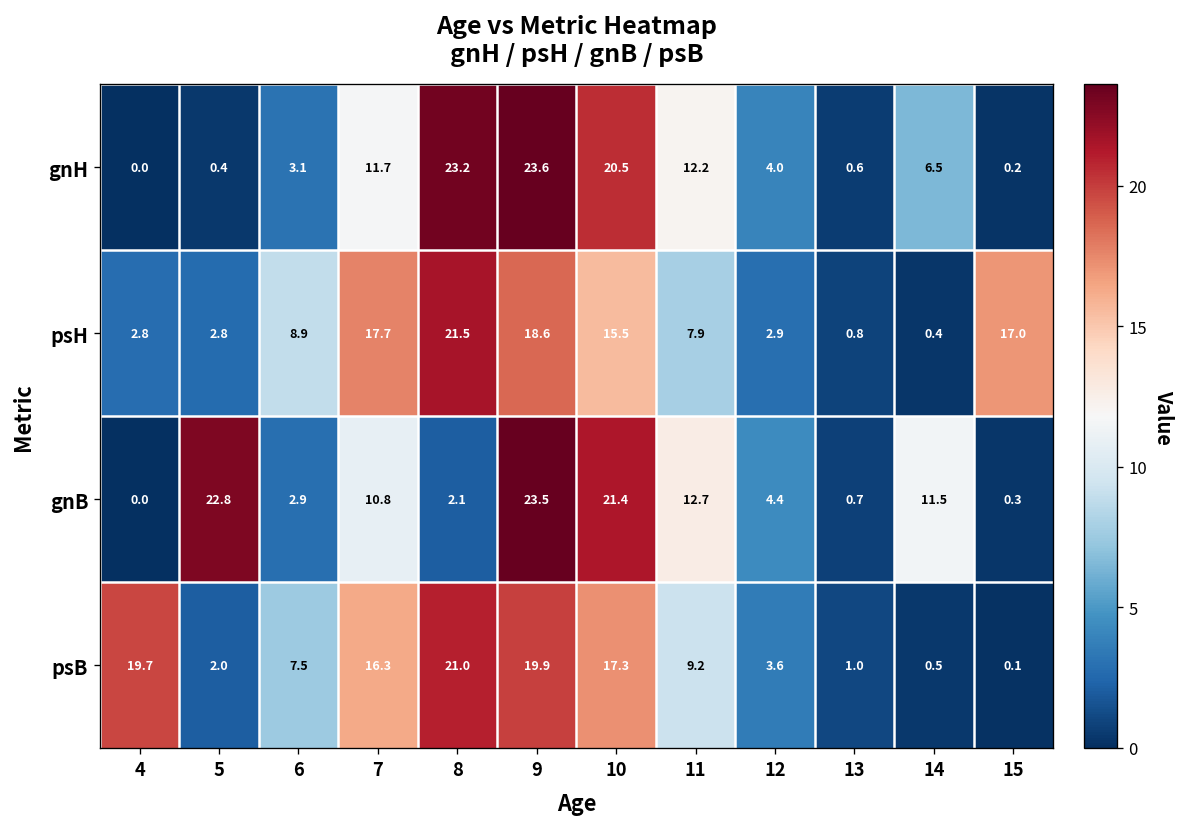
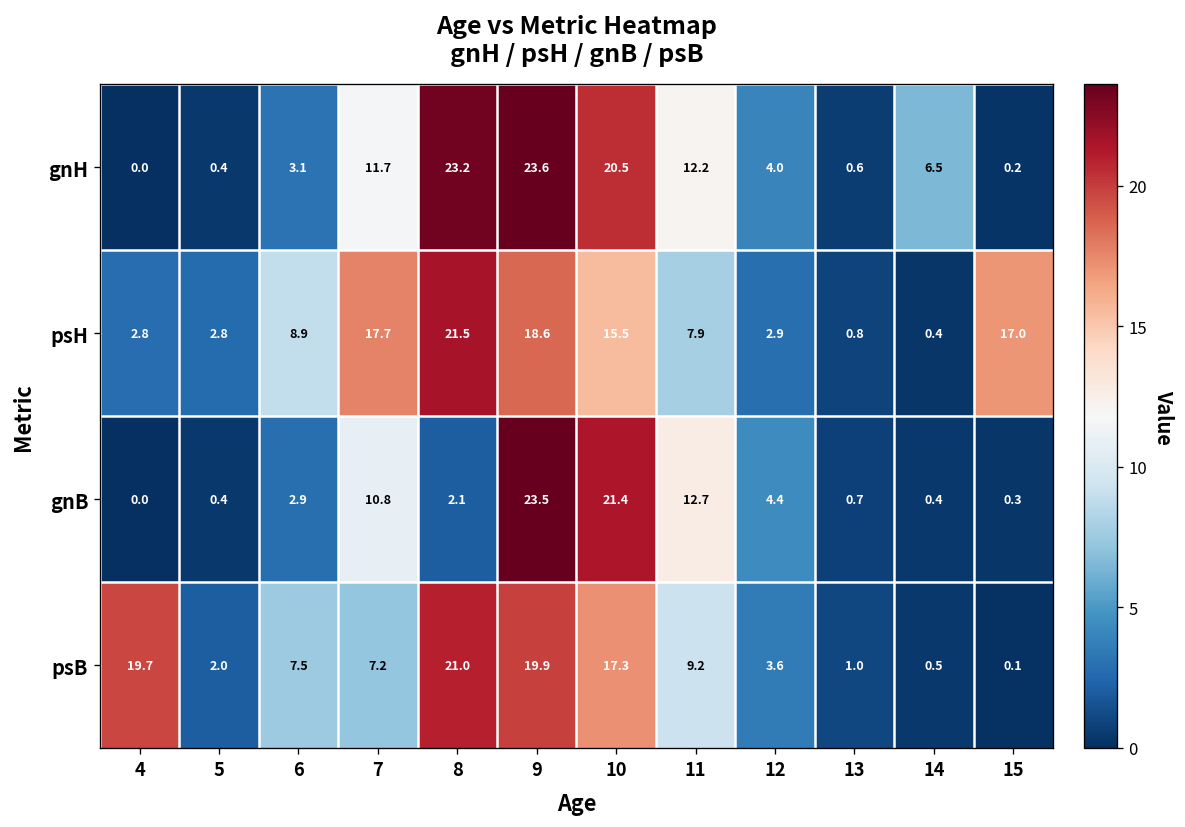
gnB, 5: 22.8 -> 0.4
gnB, 14: 11.5 -> 0.4
psB, 7: 16.3 -> 7.2
